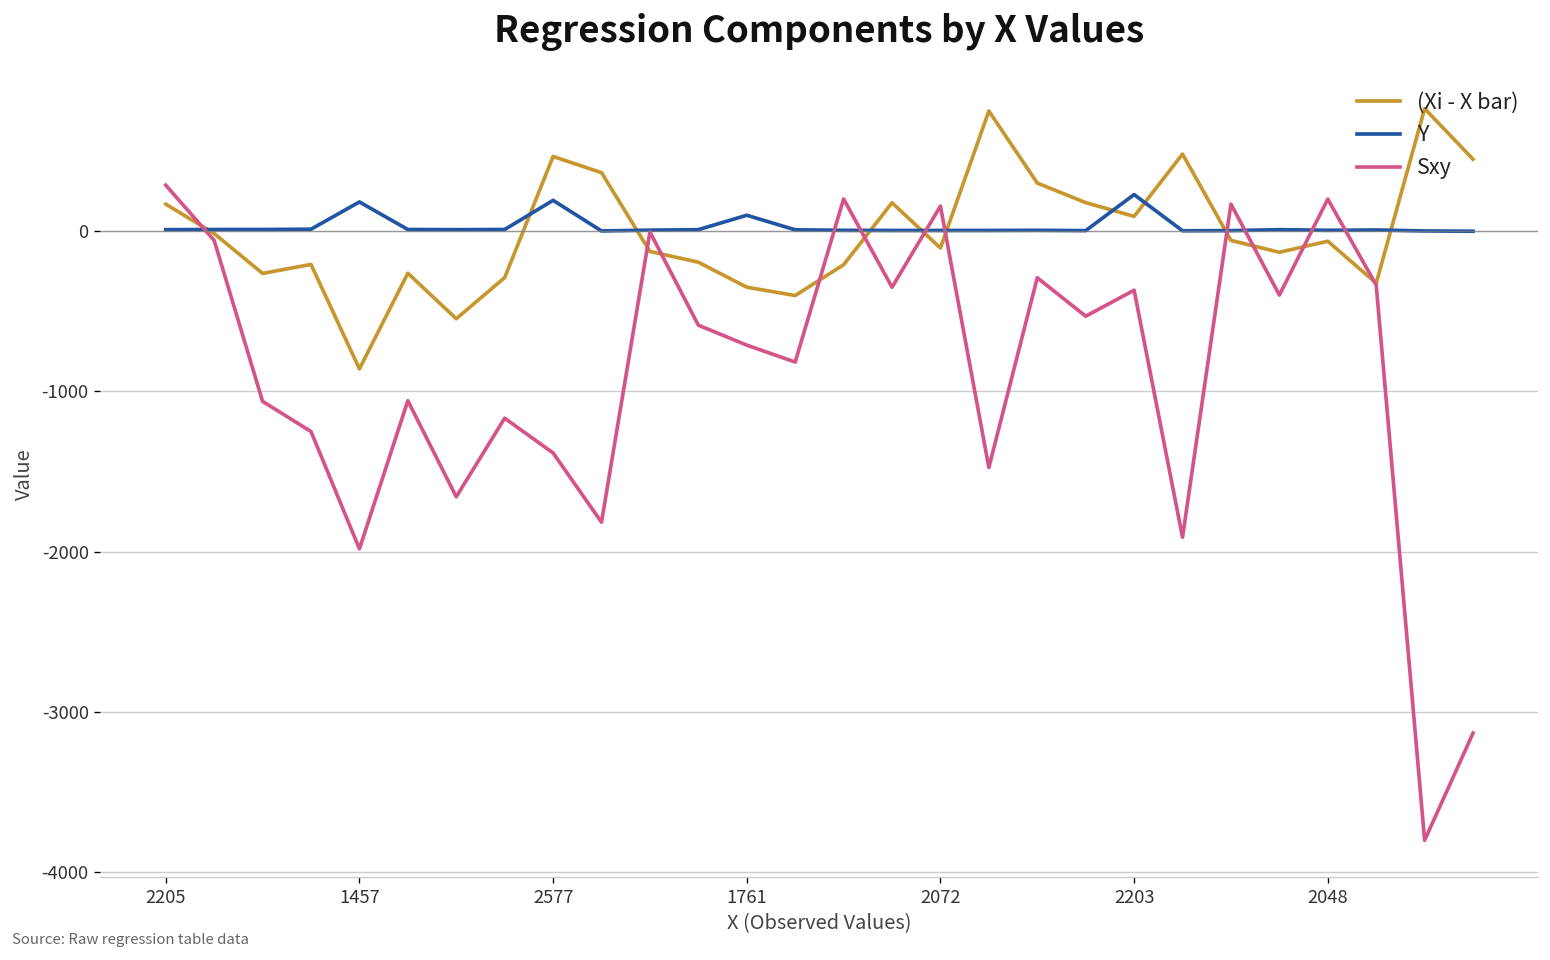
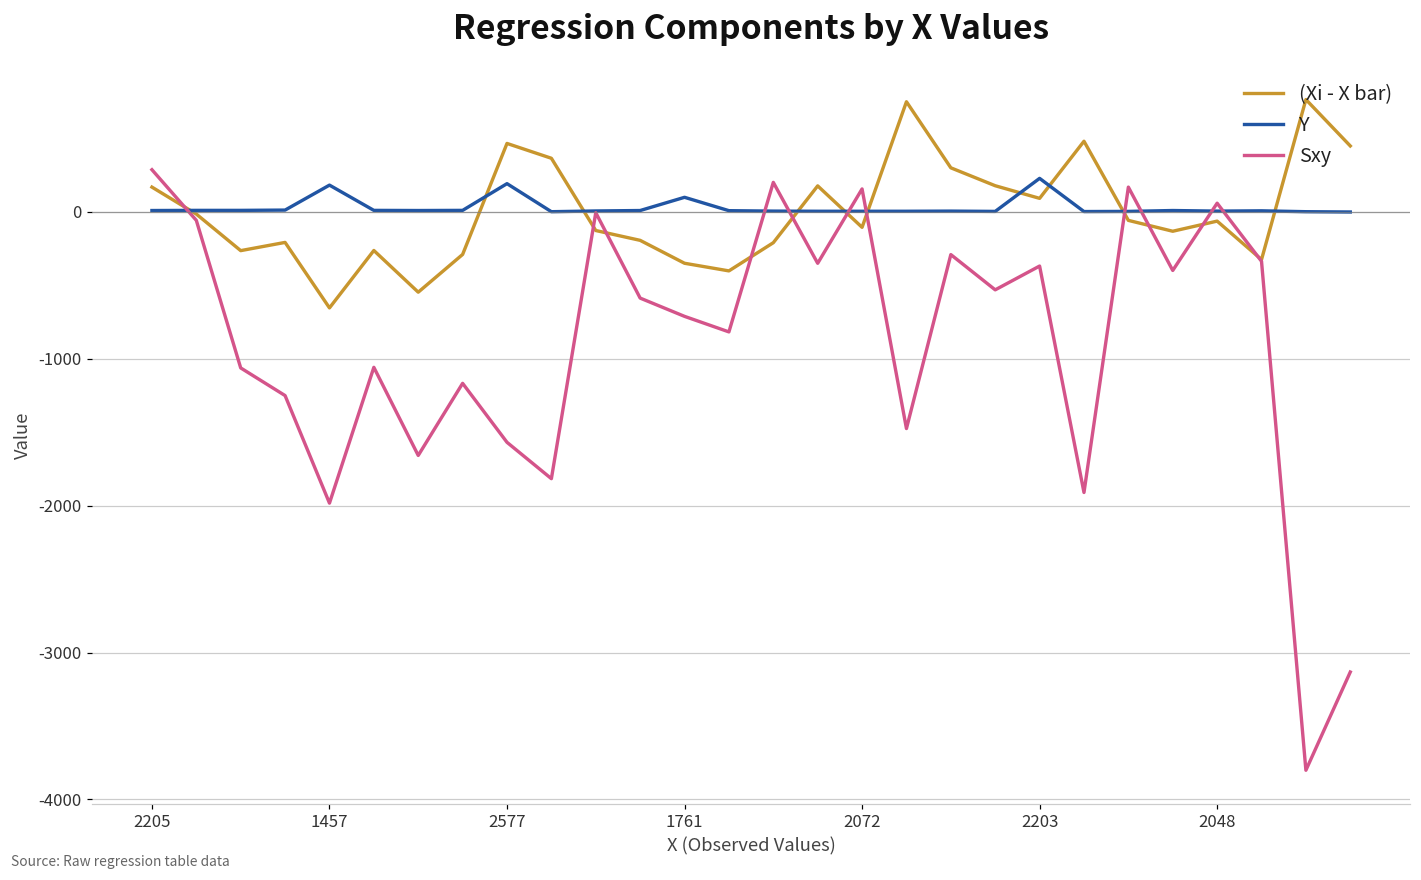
(Xi - X bar), 1457: -860 -> -650
Sxy, 2577: -1380 -> -1570
Sxy, 2048: 200 -> 60
